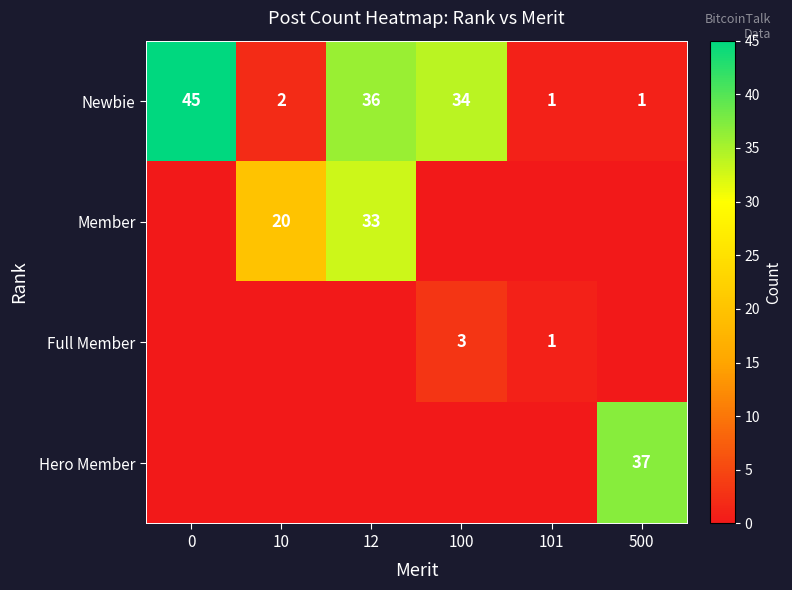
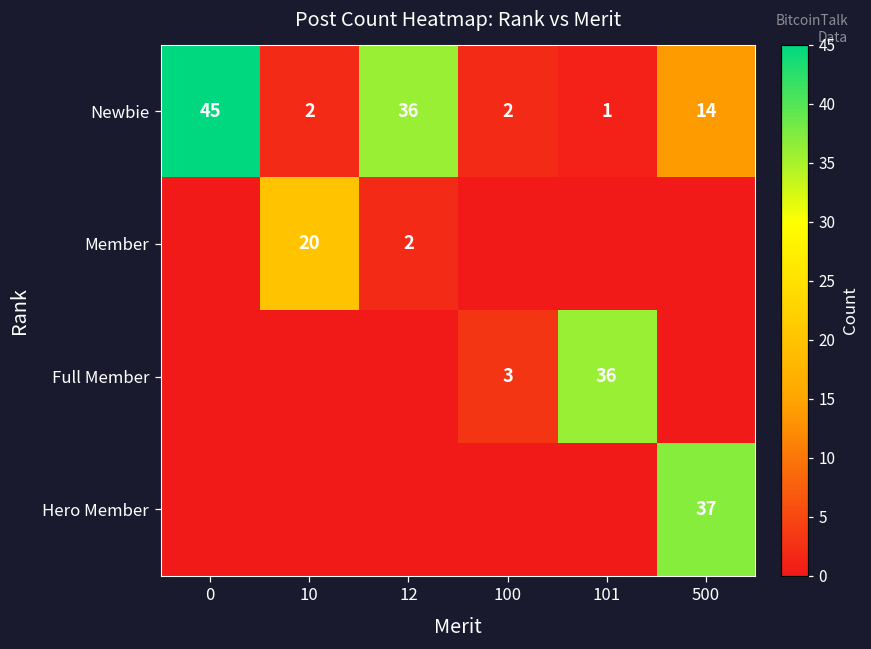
Newbie, 100: 34 -> 2
Newbie, 500: 1 -> 14
Member, 12: 33 -> 2
Full Member, 101: 1 -> 36
